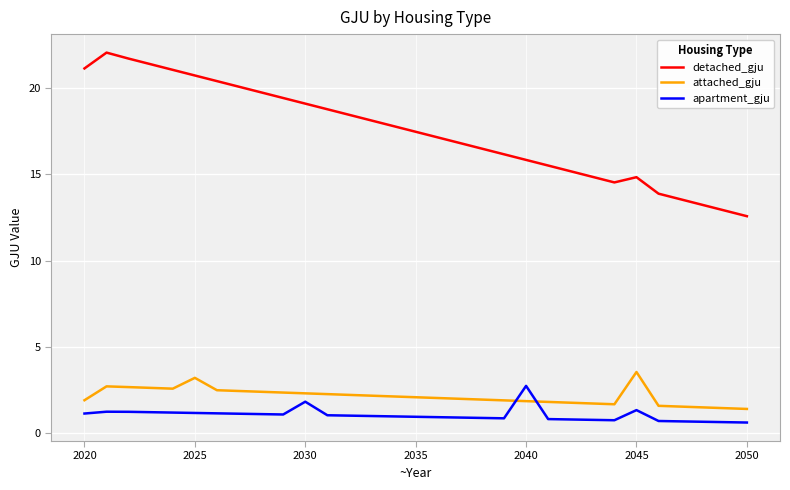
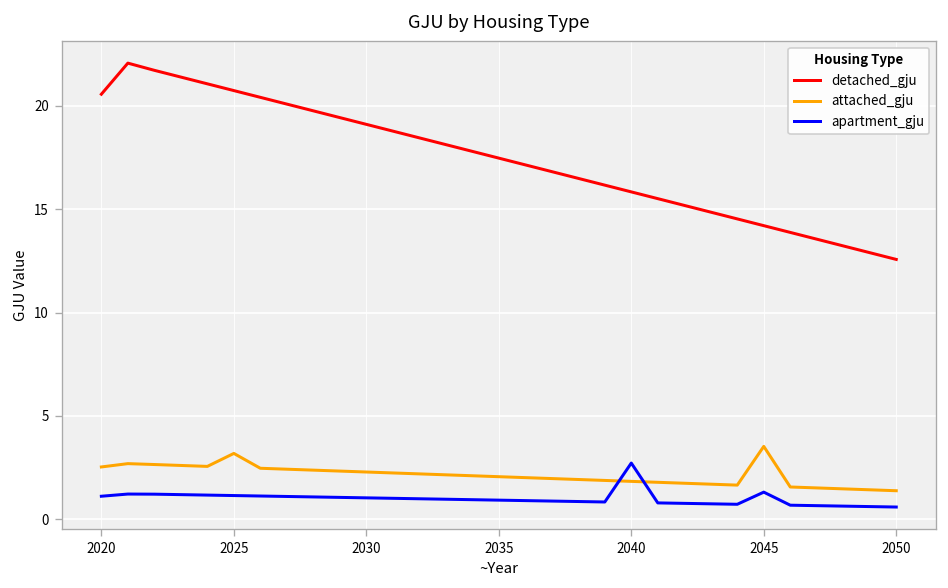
detached_gju, 2020: 21.2 -> 20.6
attached_gju, 2020: 1.9 -> 2.5
apartment_gju, 2030: 1.8 -> 1.0
detached_gju, 2045: 14.8 -> 14.2
